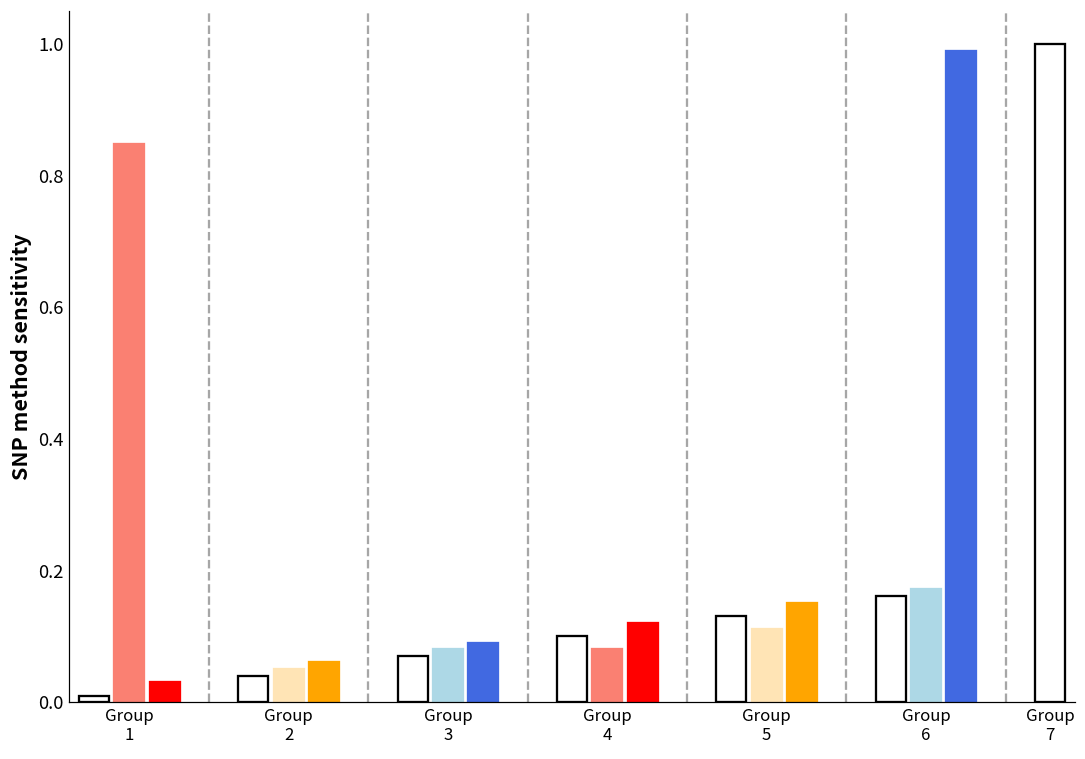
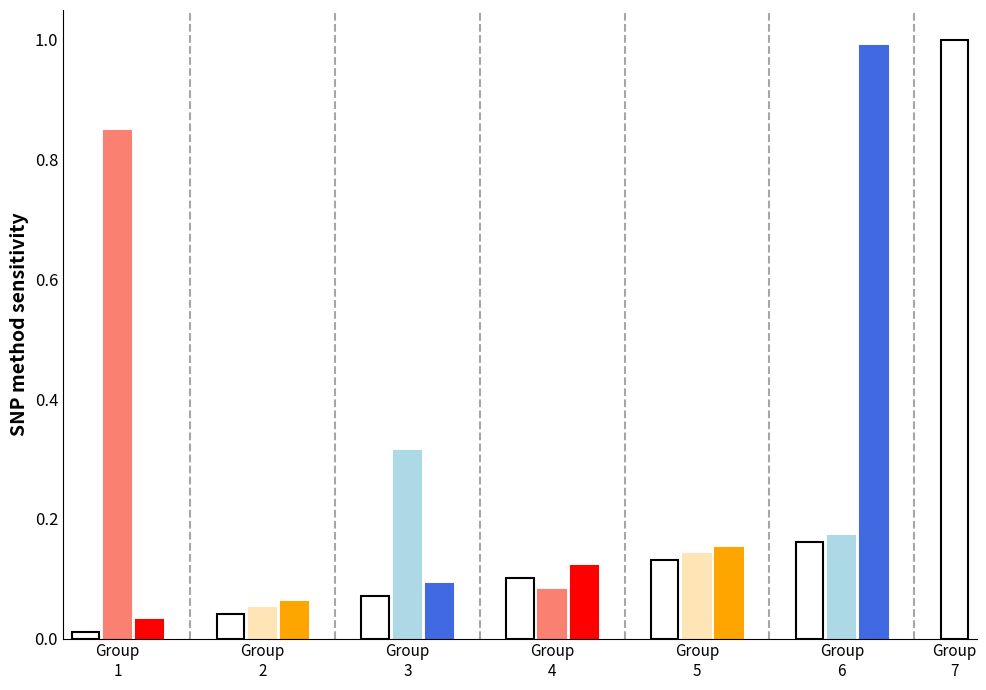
Group 3: 0.08 -> 0.31
Group 5: 0.11 -> 0.14
